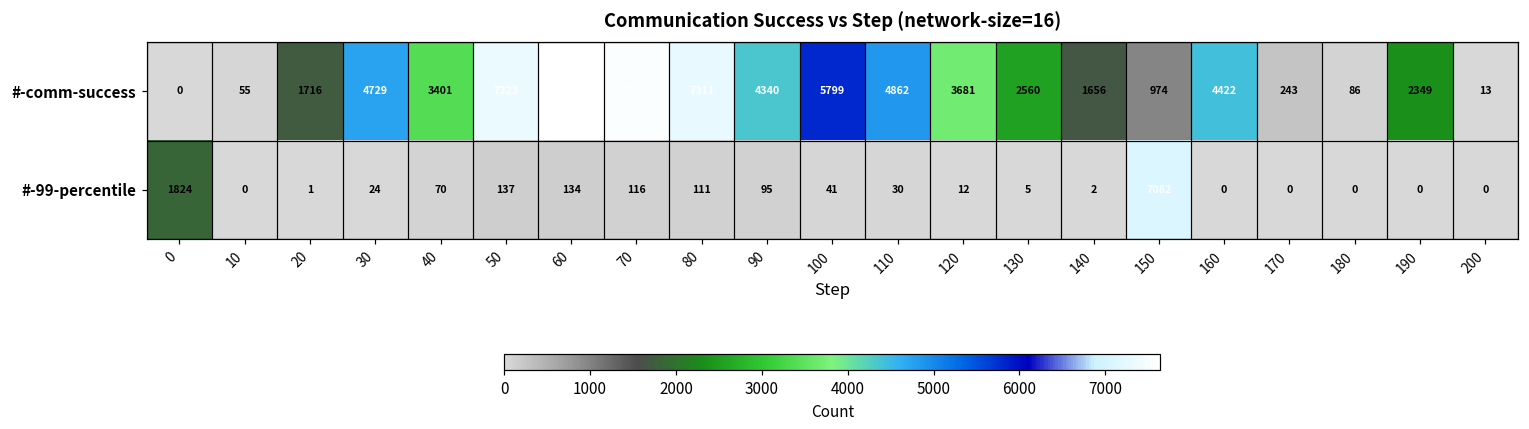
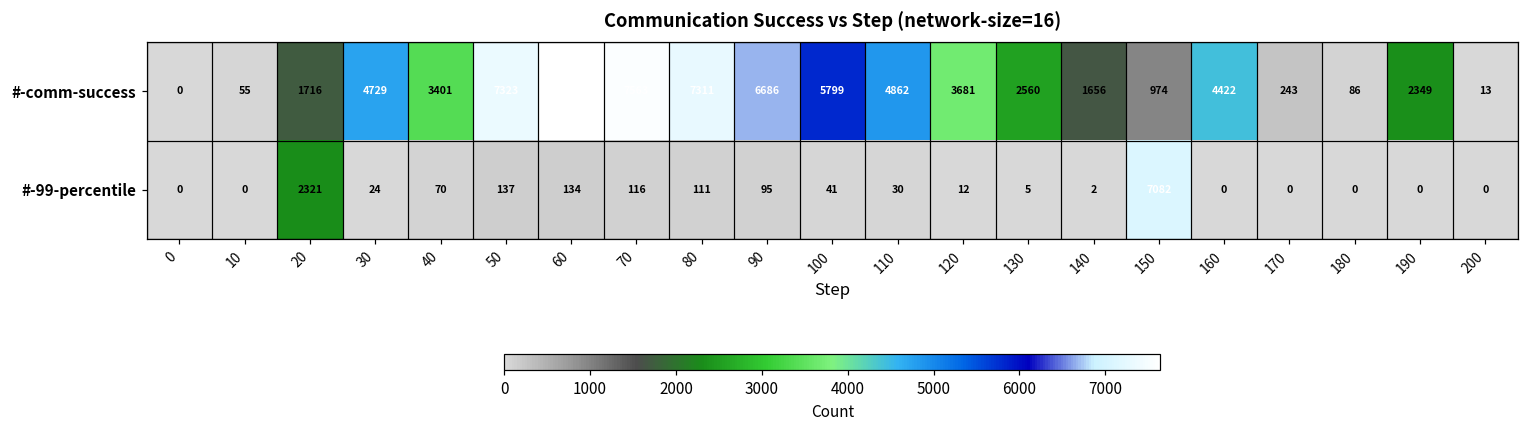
#-comm-success, 90: 4340 -> 6686
#-99-percentile, 0: 1824 -> 0
#-99-percentile, 20: 1 -> 2321
